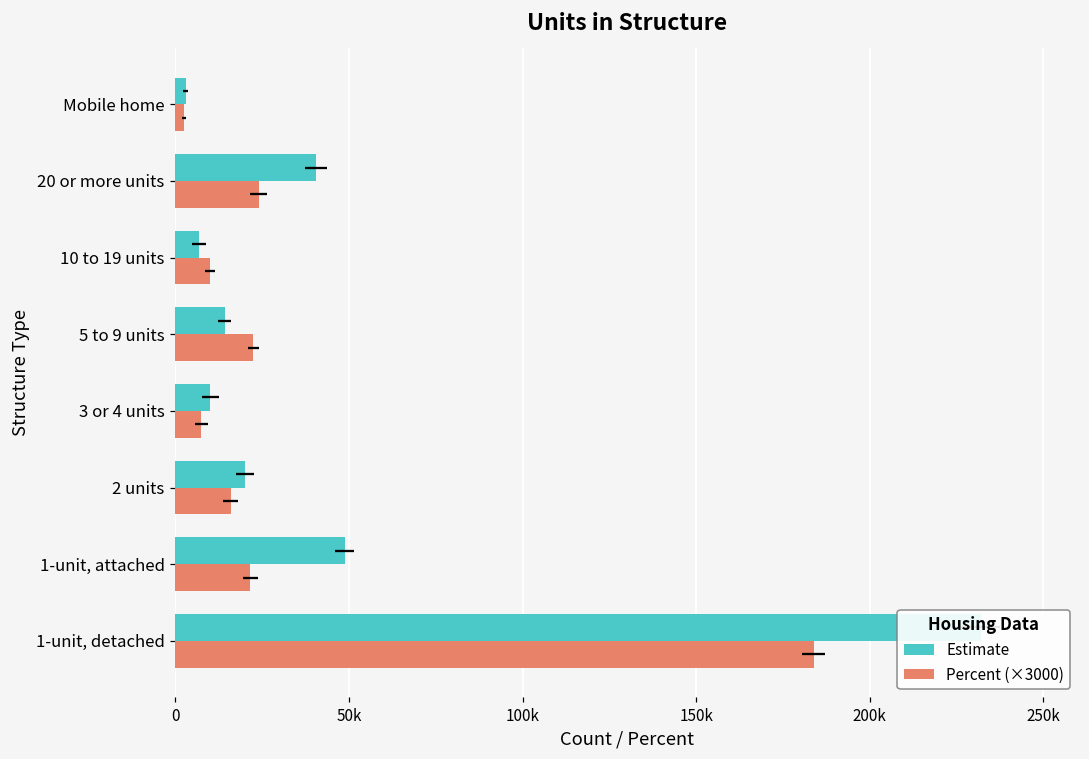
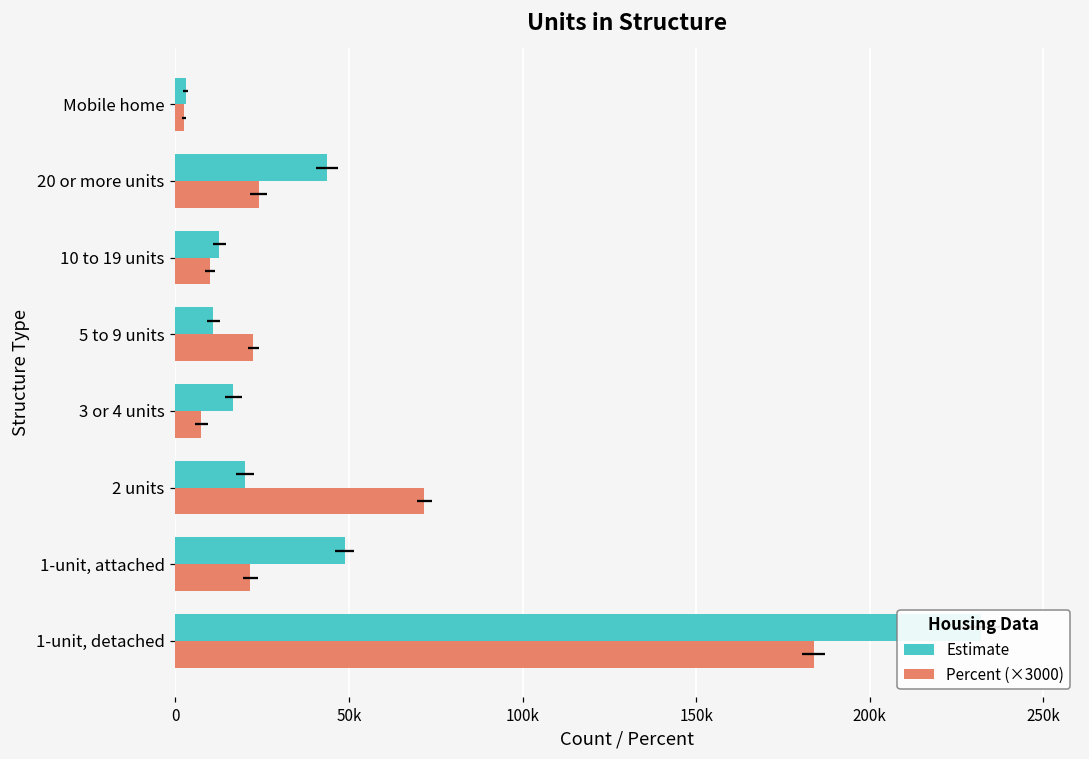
Estimate, 20 or more units: 40000 -> 44000
Estimate, 10 to 19 units: 7000 -> 13000
Estimate, 5 to 9 units: 14000 -> 11000
Estimate, 3 or 4 units: 10000 -> 17000
Percent (×3000), 2 units: 16000 -> 72000
